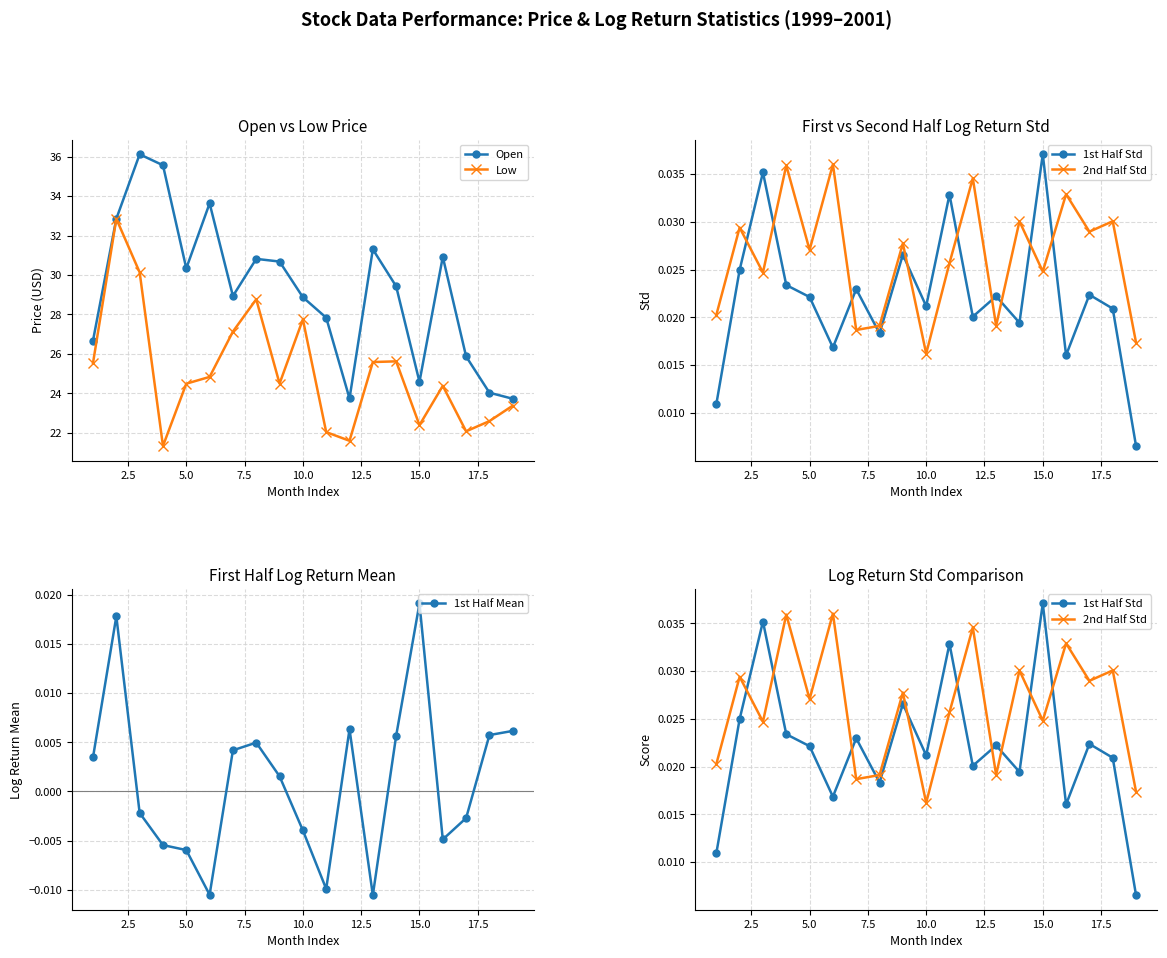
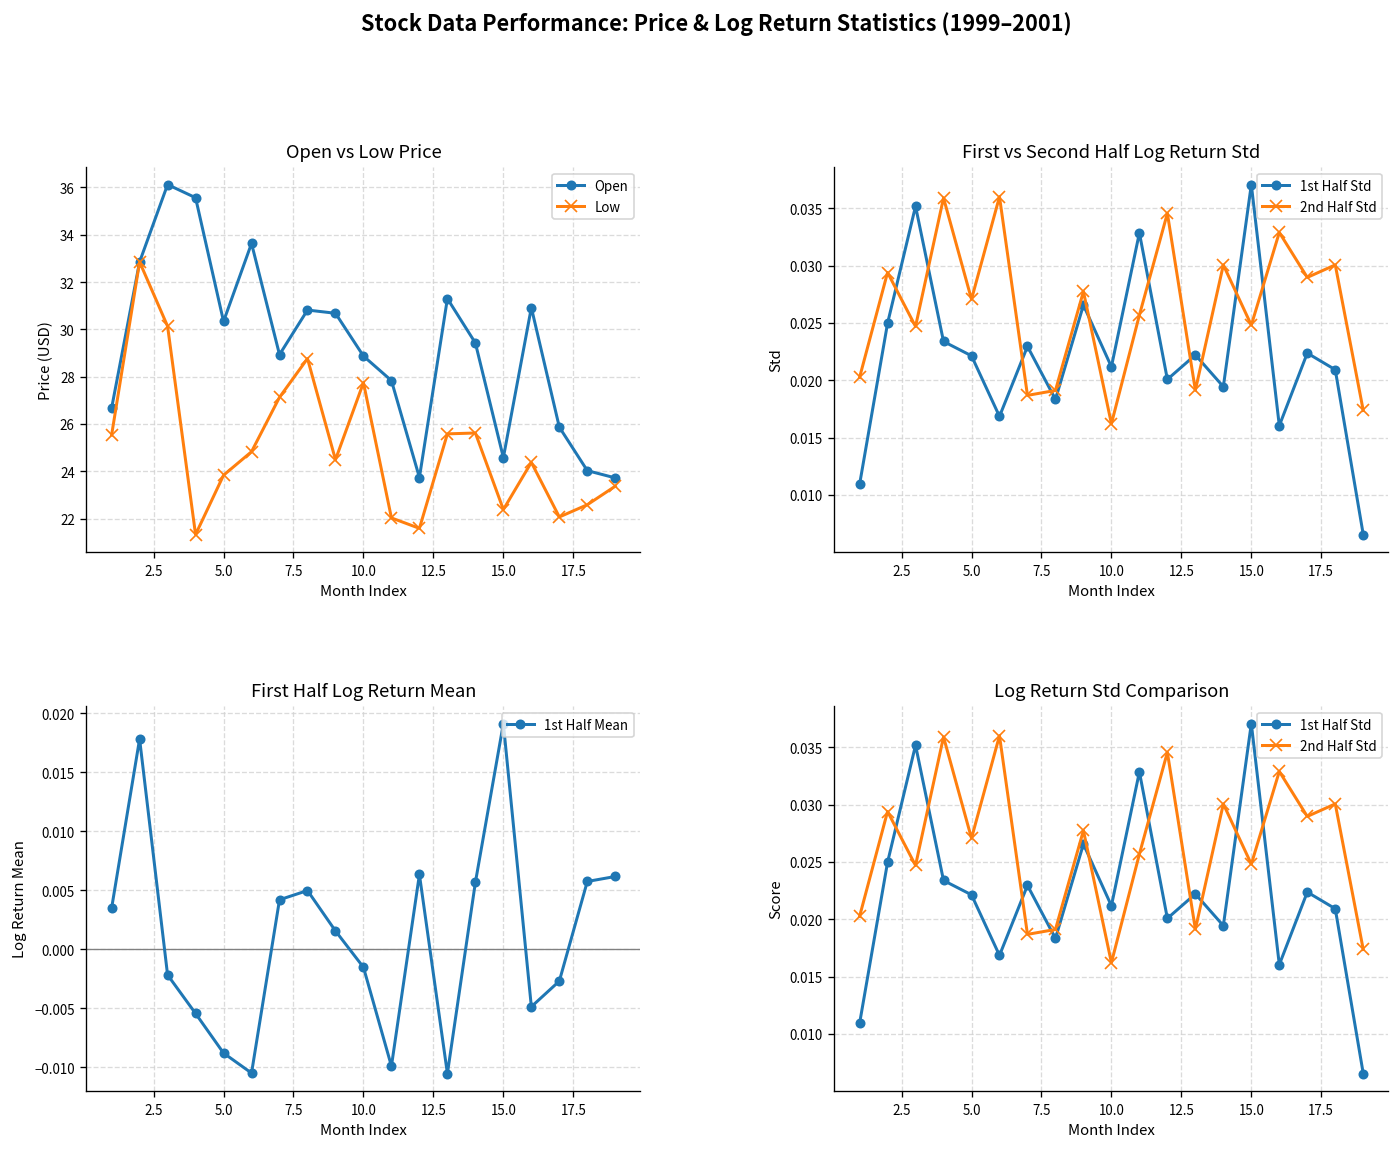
Open vs Low Price, Low, 5.0: 24.5 -> 23.8
First Half Log Return Mean, 5.0: -0.006 -> -0.009
First Half Log Return Mean, 10.0: -0.004 -> -0.002
